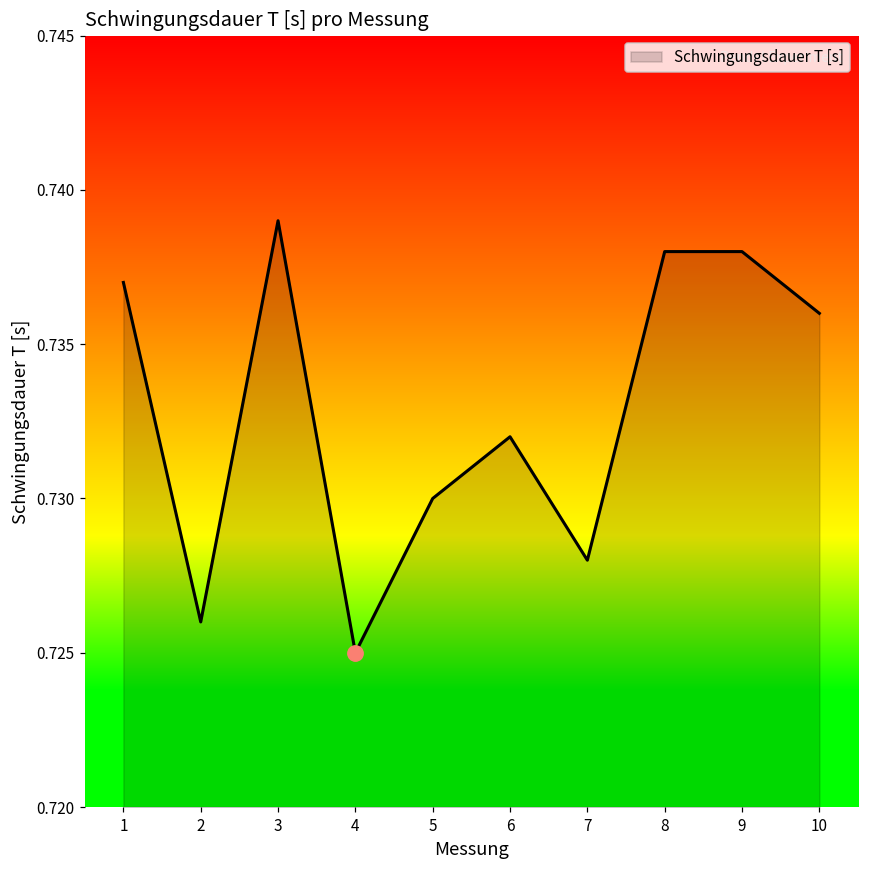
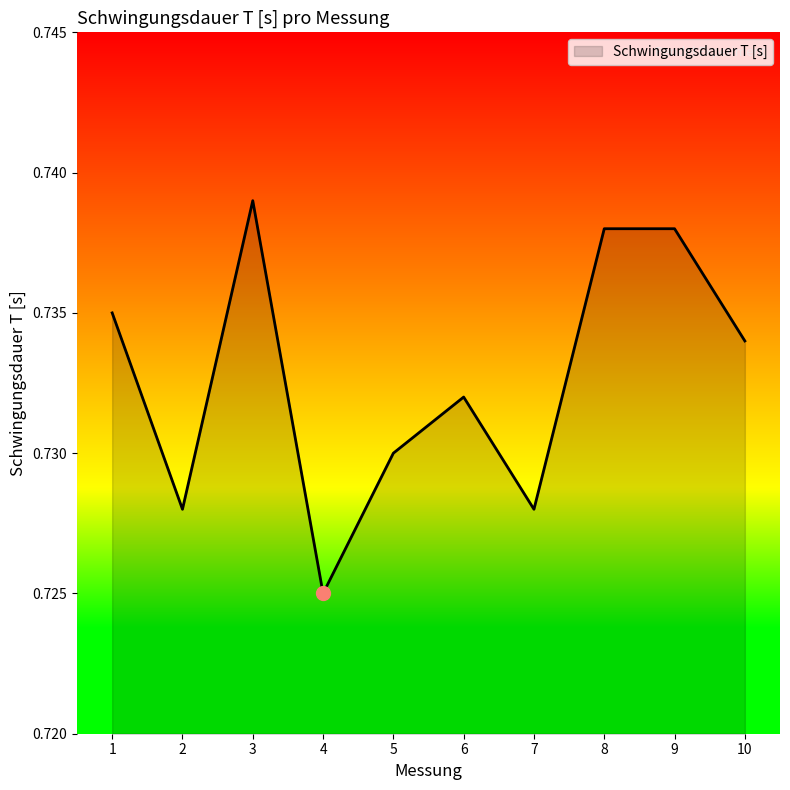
Schwingungsdauer T [s], 1: 0.737 -> 0.735
Schwingungsdauer T [s], 2: 0.726 -> 0.728
Schwingungsdauer T [s], 10: 0.736 -> 0.734
